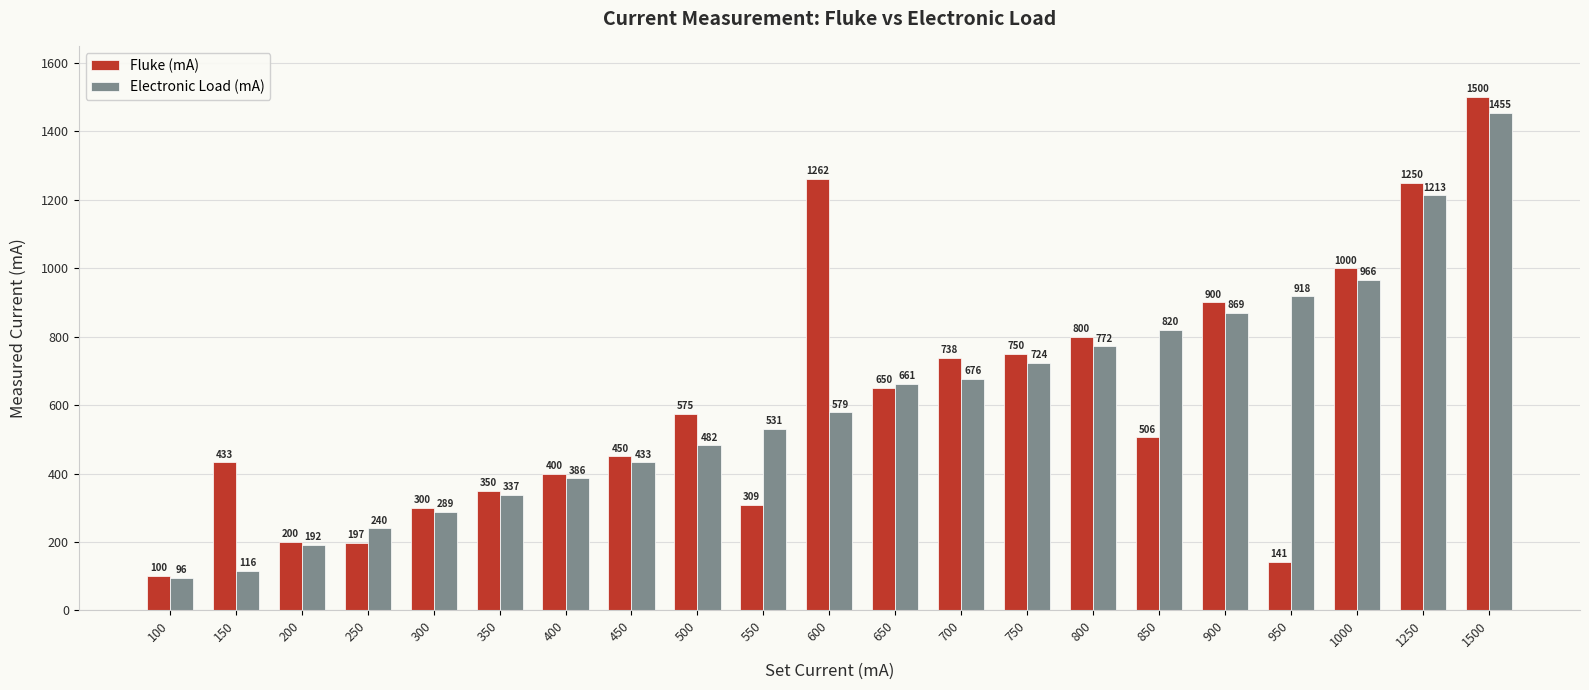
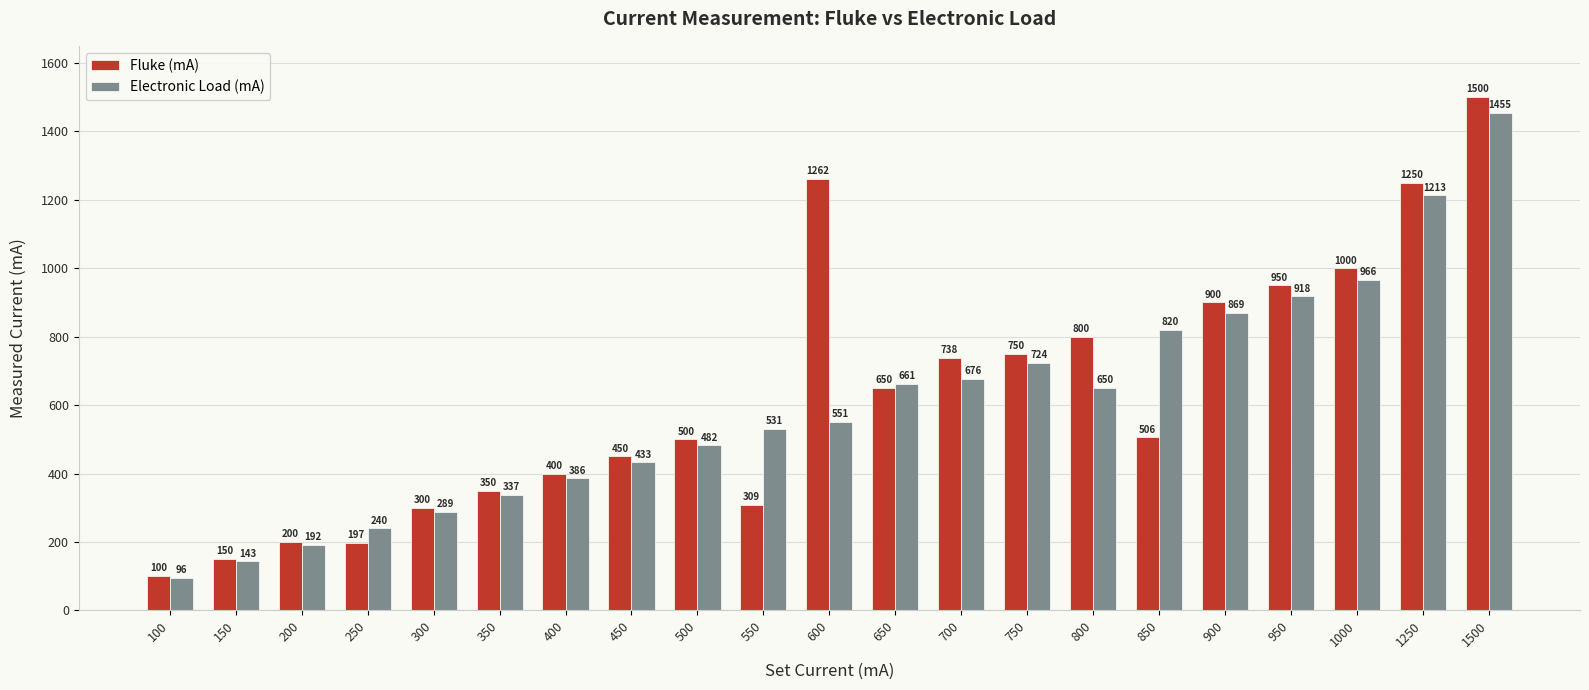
Fluke (mA), 150: 433 -> 150
Electronic Load (mA), 150: 116 -> 143
Fluke (mA), 500: 575 -> 500
Electronic Load (mA), 600: 579 -> 551
Electronic Load (mA), 800: 772 -> 650
Fluke (mA), 950: 141 -> 950
